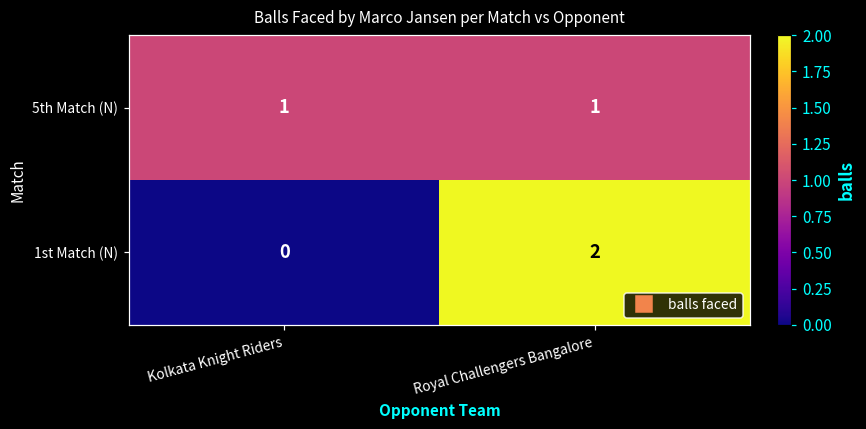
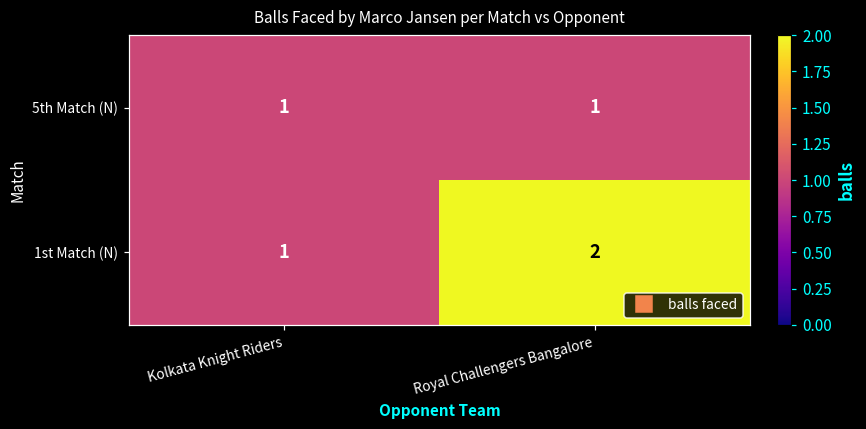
1st Match (N), Kolkata Knight Riders: 0 -> 1
